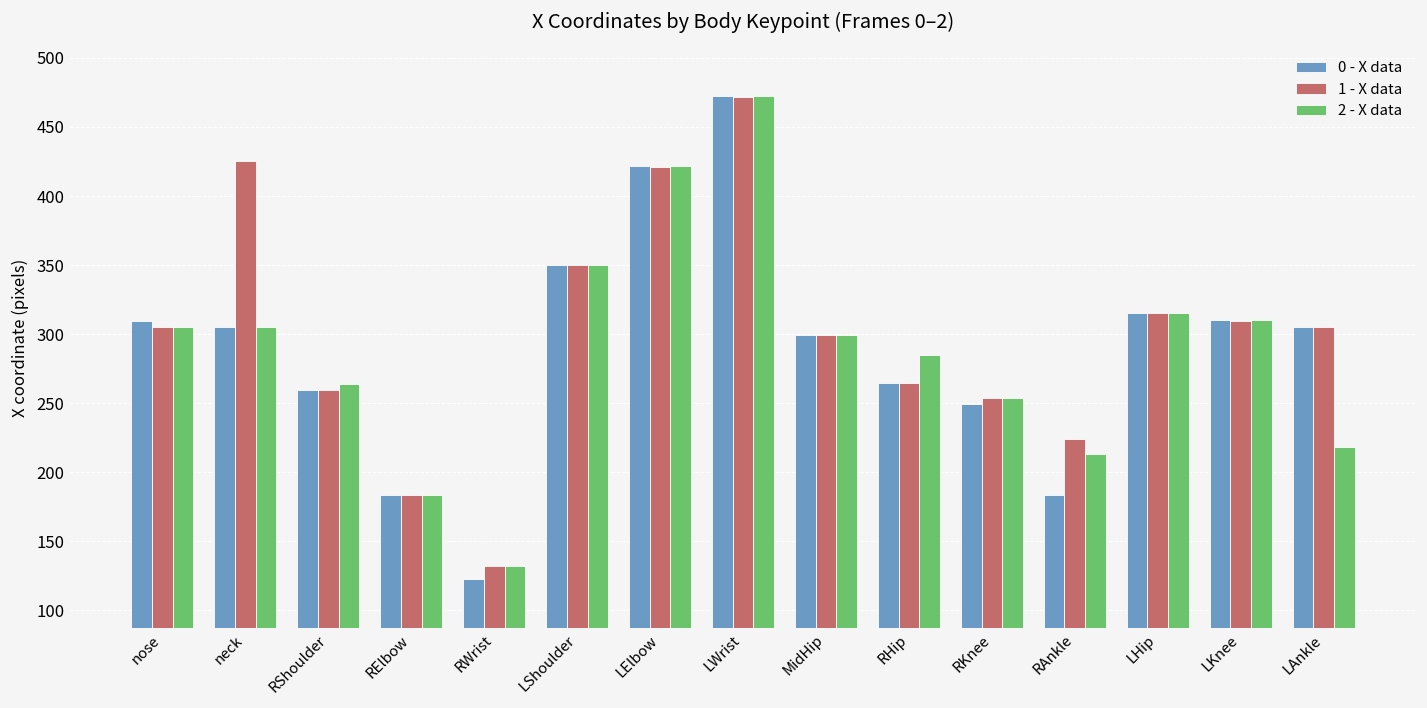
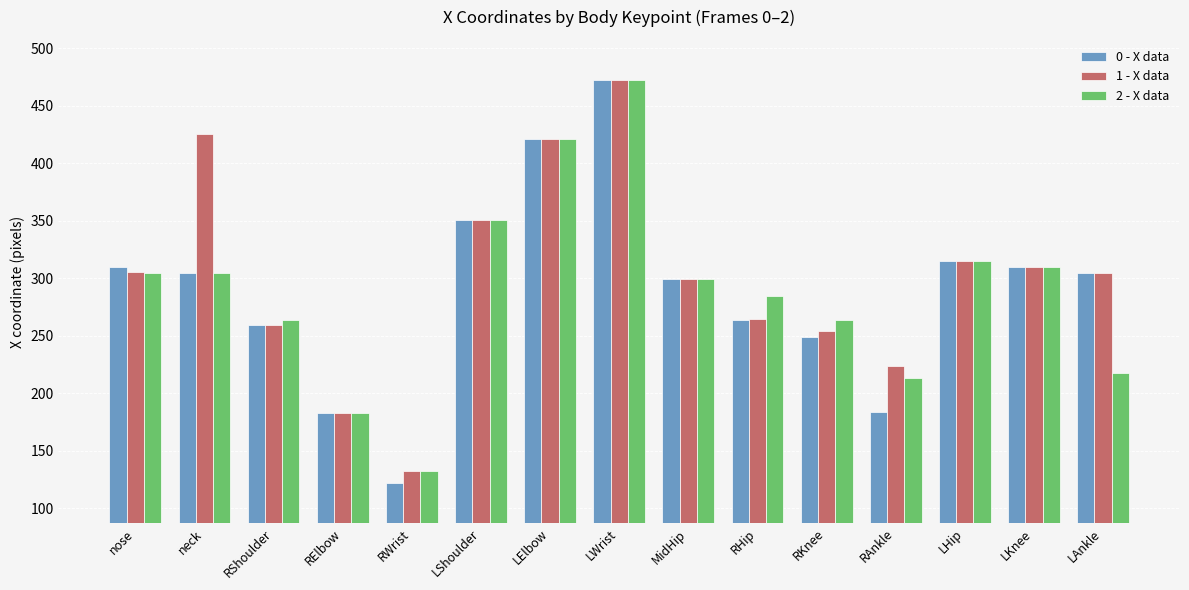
2 - X data, RKnee: 254 -> 263
